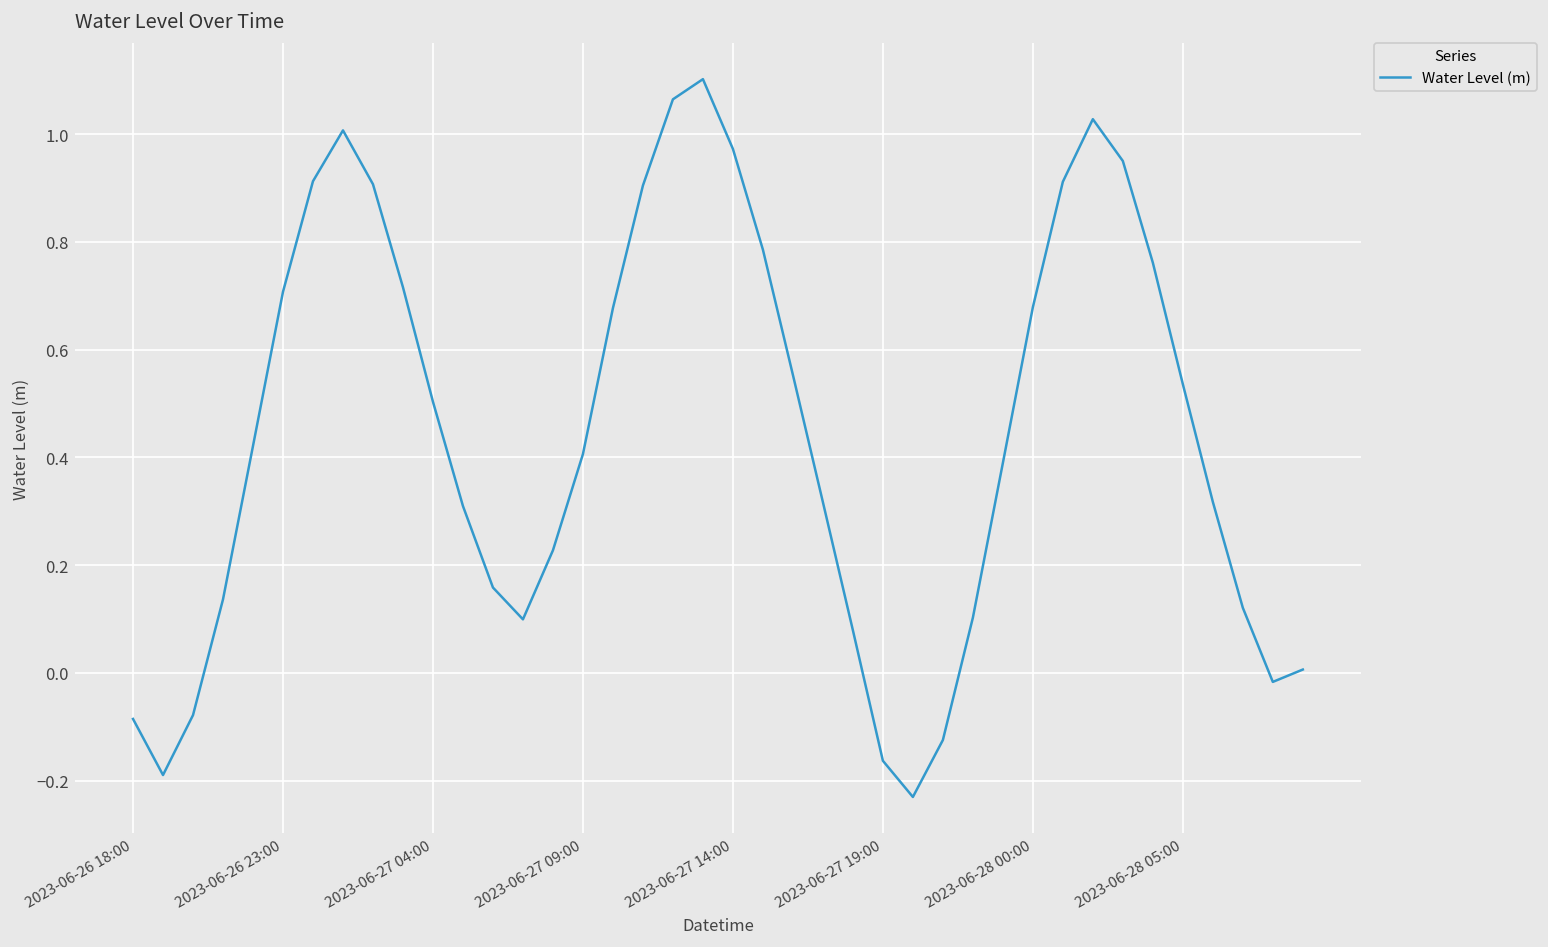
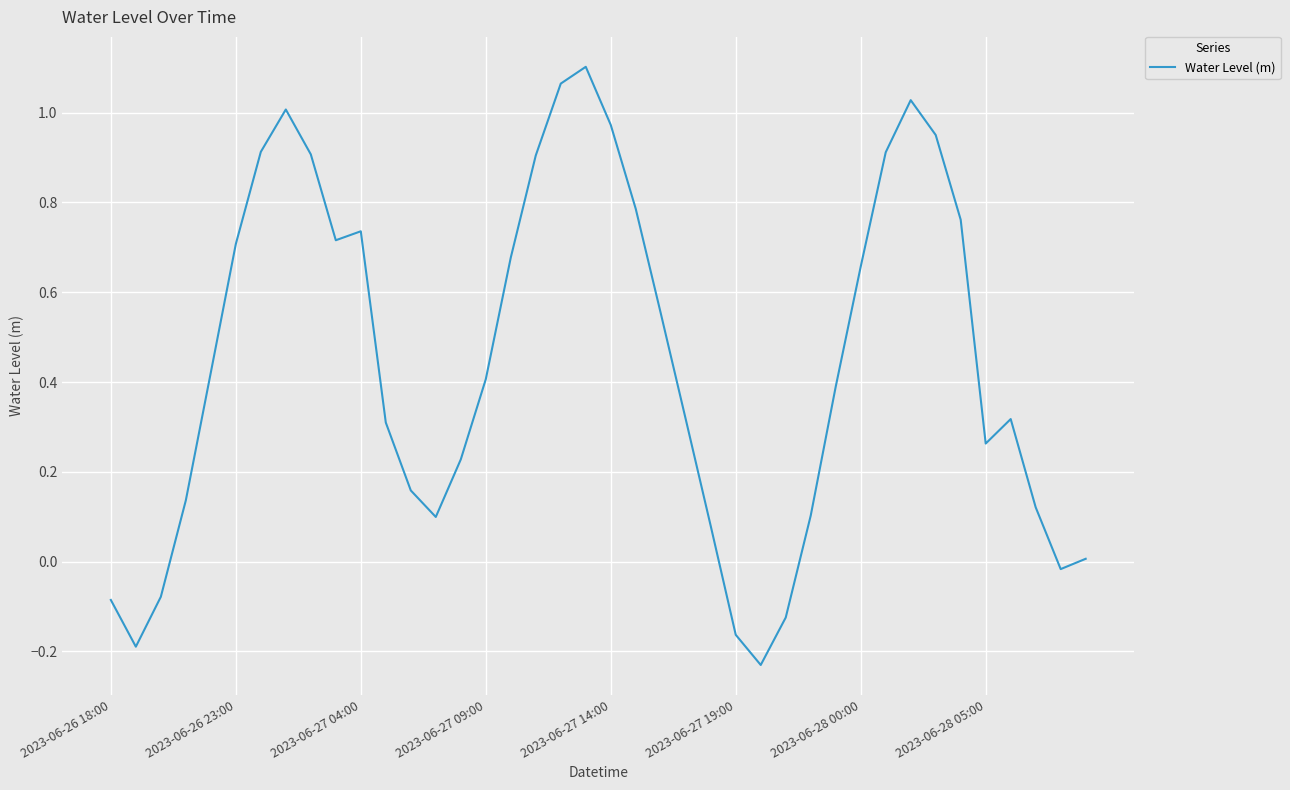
2023-06-27 04:00: 0.50 -> 0.74
2023-06-28 00:00: 0.68 -> 0.66
2023-06-28 05:00: 0.54 -> 0.26
